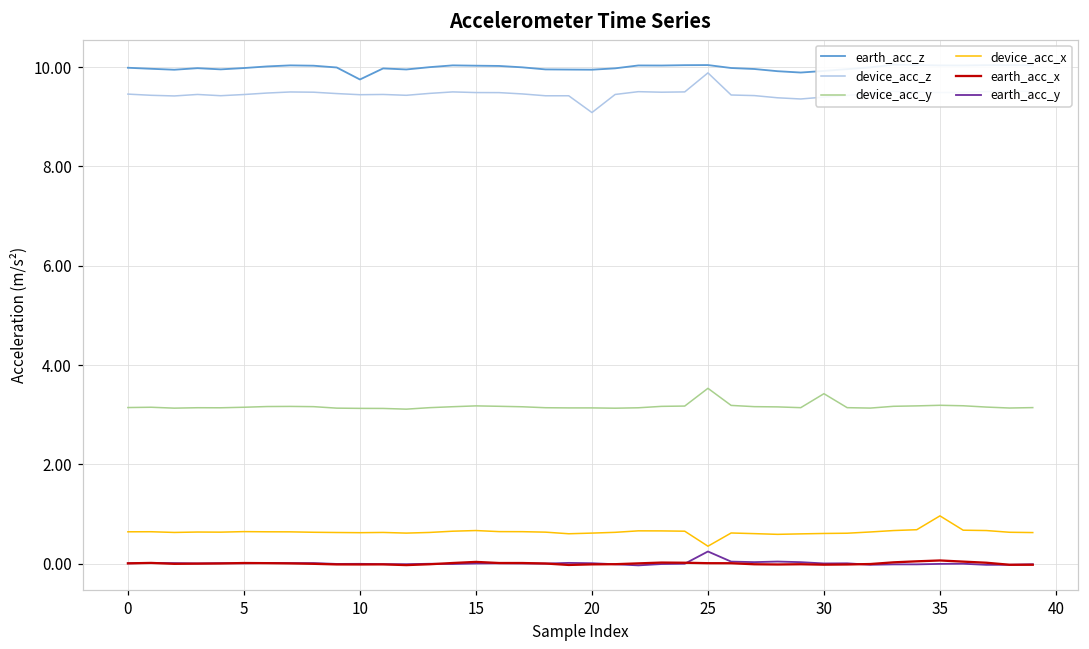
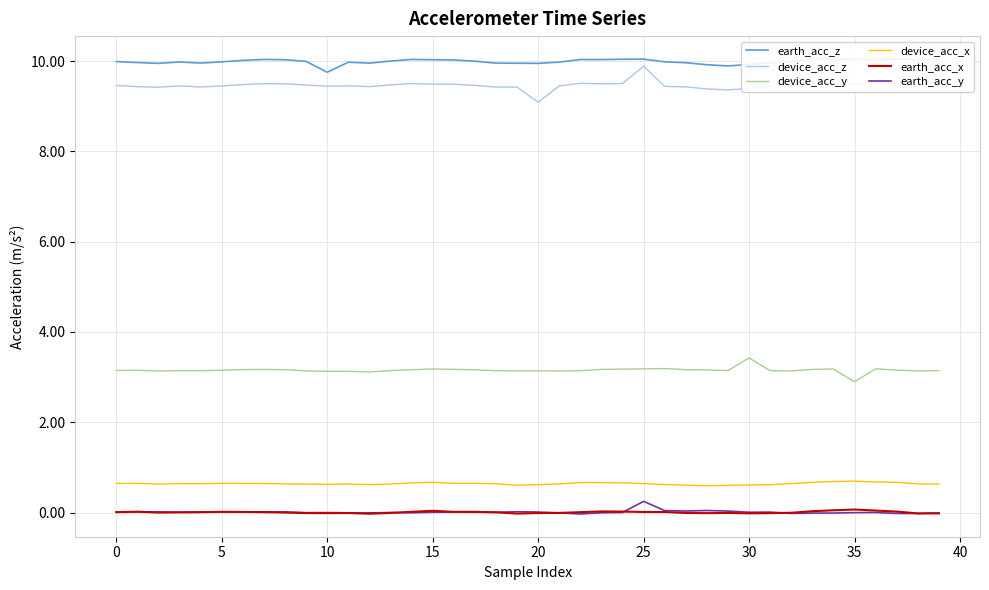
device_acc_y, 25: 3.5 -> 3.2
device_acc_x, 25: 0.4 -> 0.6
device_acc_y, 35: 3.2 -> 2.9
device_acc_x, 35: 1.0 -> 0.7
